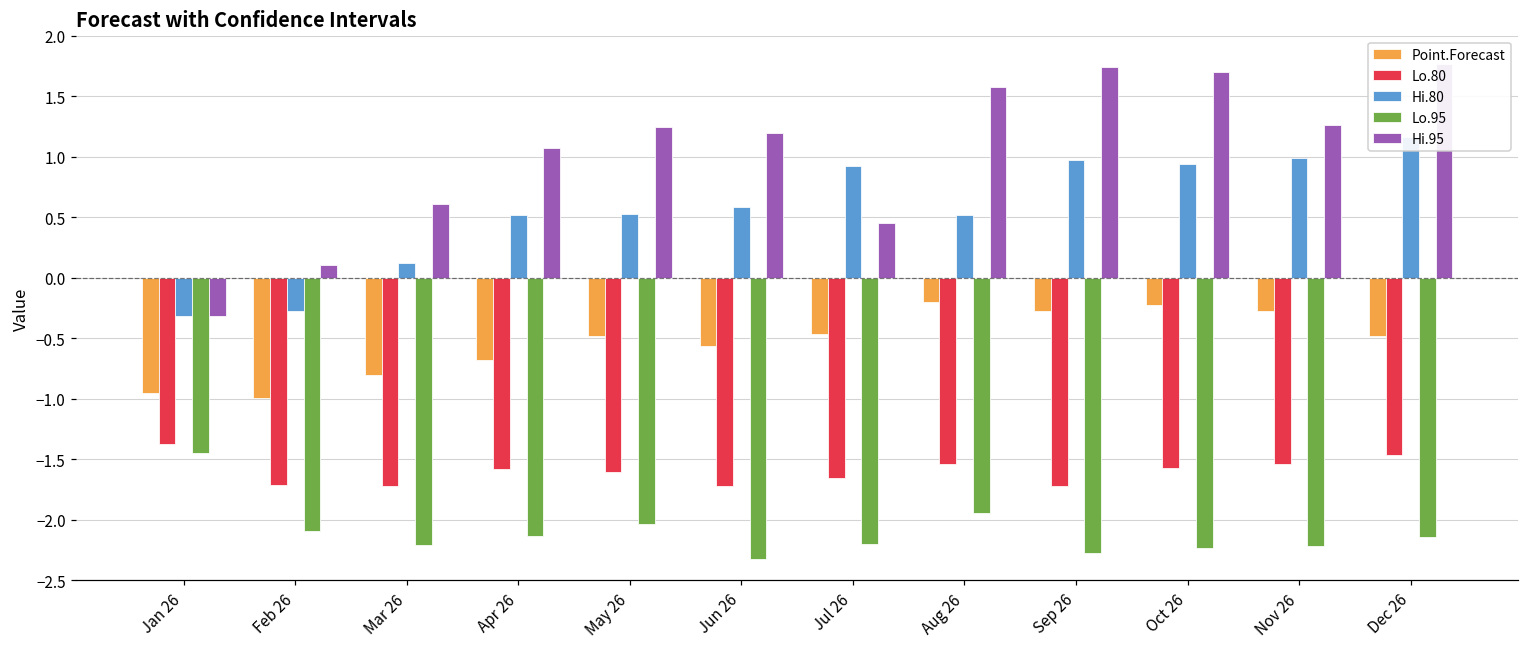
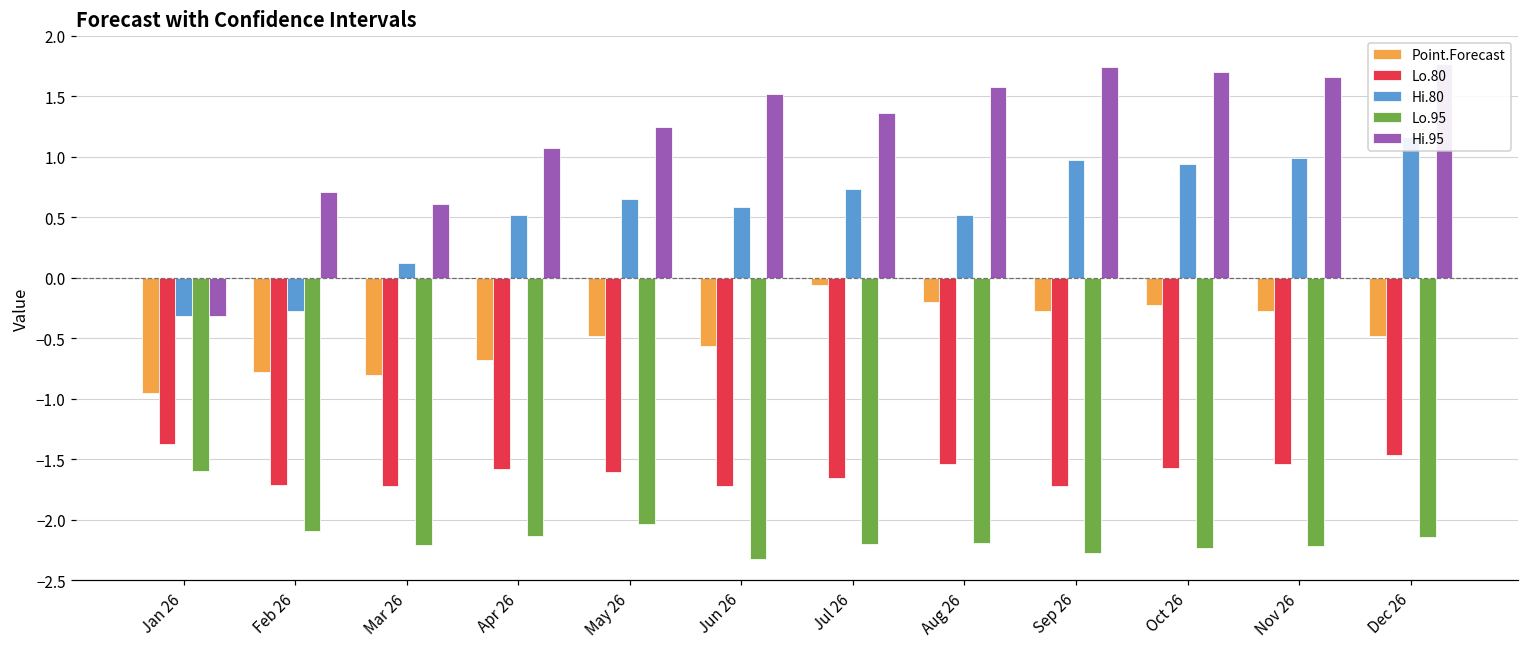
Lo.95, Jan 26: -1.45 -> -1.59
Point.Forecast, Feb 26: -0.99 -> -0.78
Hi.95, Feb 26: 0.11 -> 0.71
Hi.80, May 26: 0.53 -> 0.65
Hi.95, Jun 26: 1.19 -> 1.52
Point.Forecast, Jul 26: -0.46 -> -0.06
Hi.80, Jul 26: 0.92 -> 0.73
Hi.95, Jul 26: 0.45 -> 1.36
Lo.95, Aug 26: -1.95 -> -2.19
Hi.95, Nov 26: 1.26 -> 1.66
